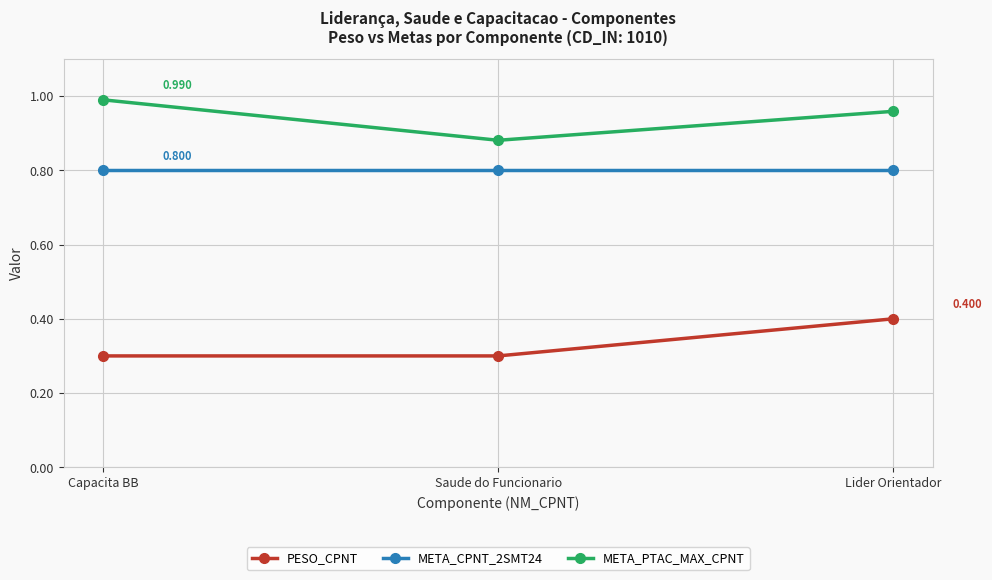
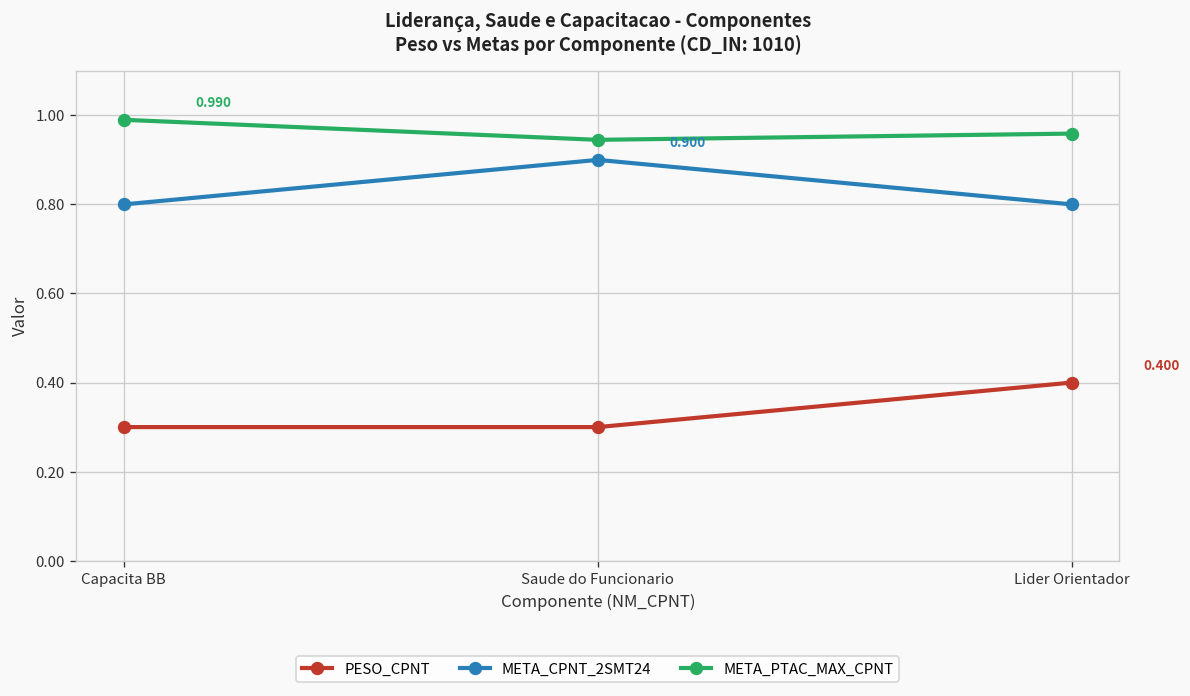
META_CPNT_2SMT24, Saude do Funcionario: 0.800 -> 0.900
META_PTAC_MAX_CPNT, Saude do Funcionario: 0.88 -> 0.95
